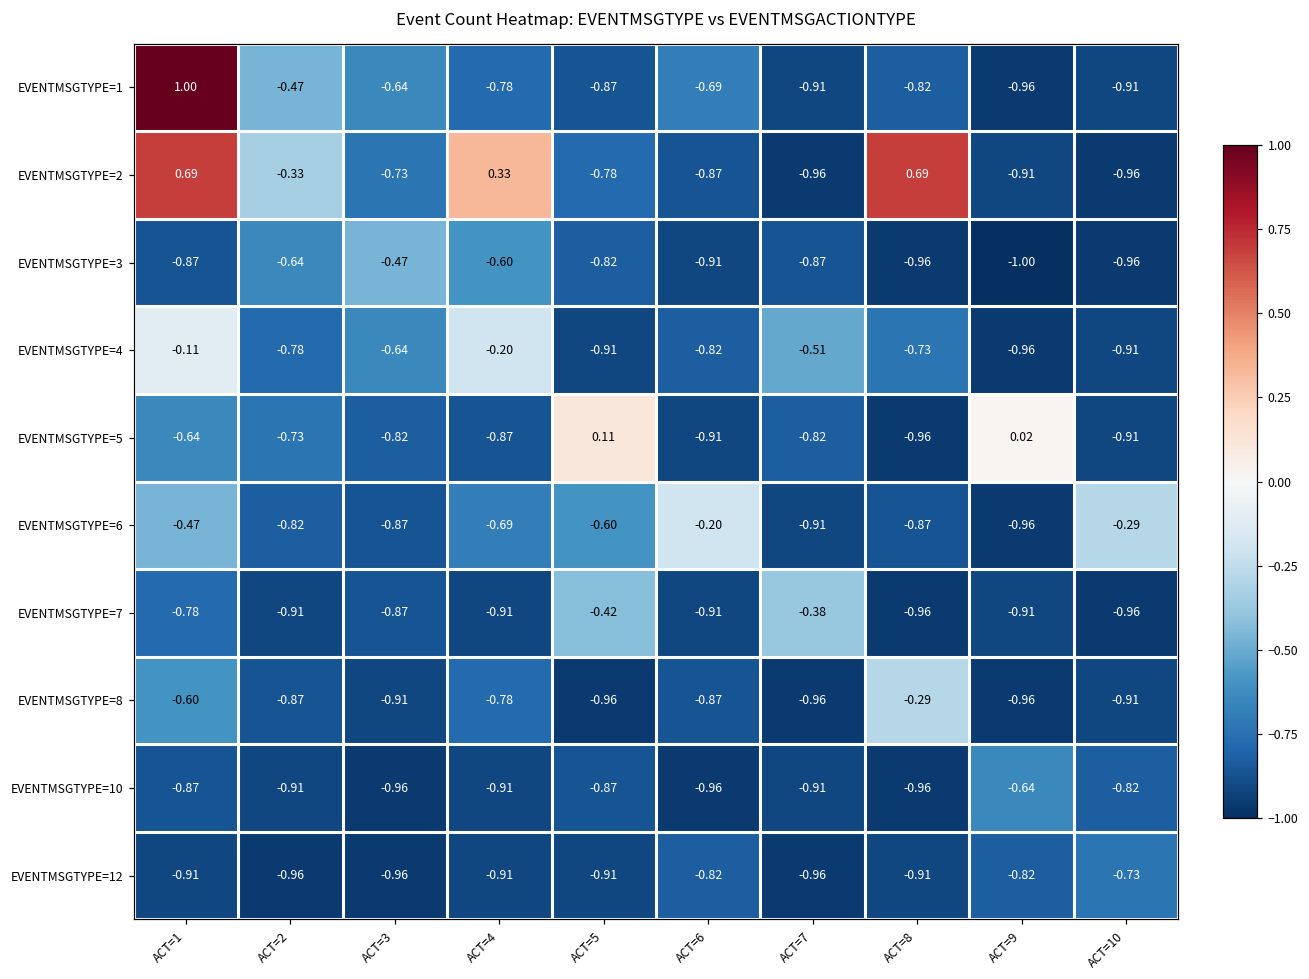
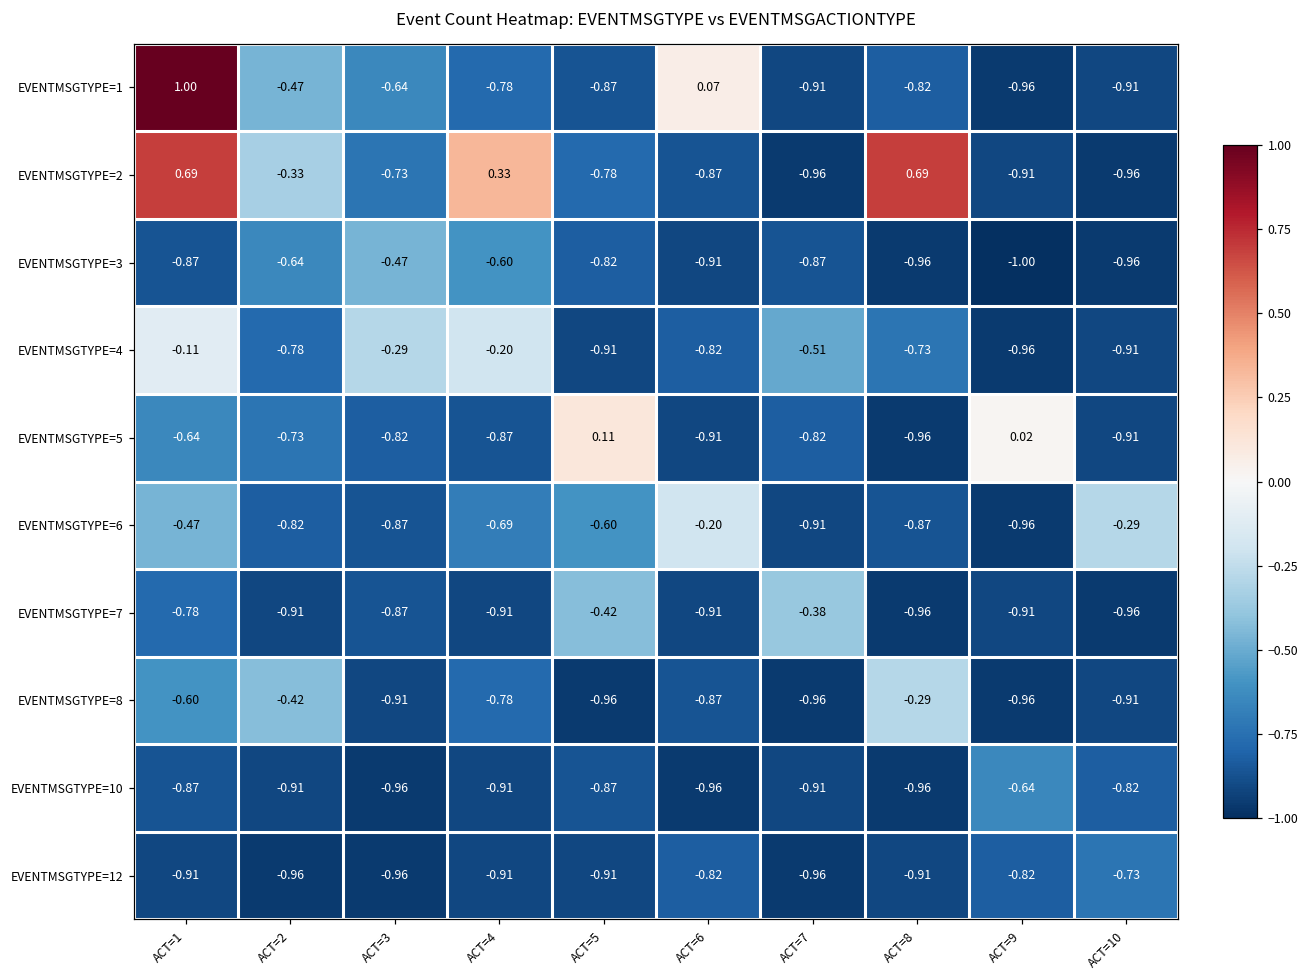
EVENTMSGTYPE=1, ACT=6: -0.69 -> 0.07
EVENTMSGTYPE=4, ACT=3: -0.64 -> -0.29
EVENTMSGTYPE=8, ACT=2: -0.87 -> -0.42
